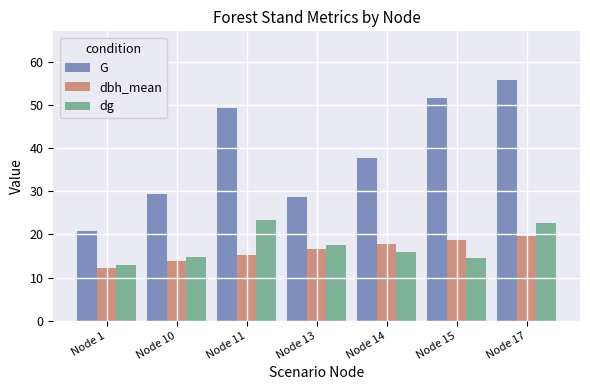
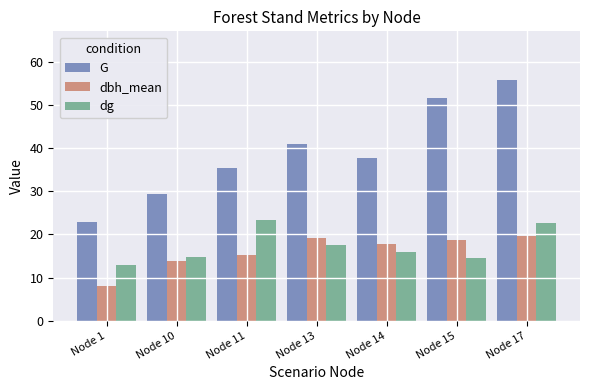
G, Node 1: 21 -> 23
dbh_mean, Node 1: 12 -> 8
G, Node 11: 49 -> 35
G, Node 13: 29 -> 41
dbh_mean, Node 13: 17 -> 19
